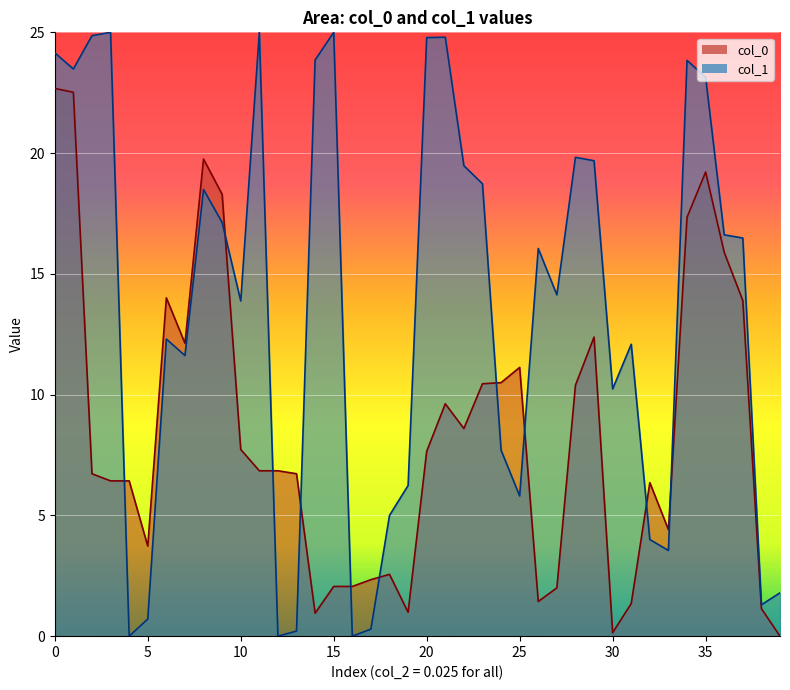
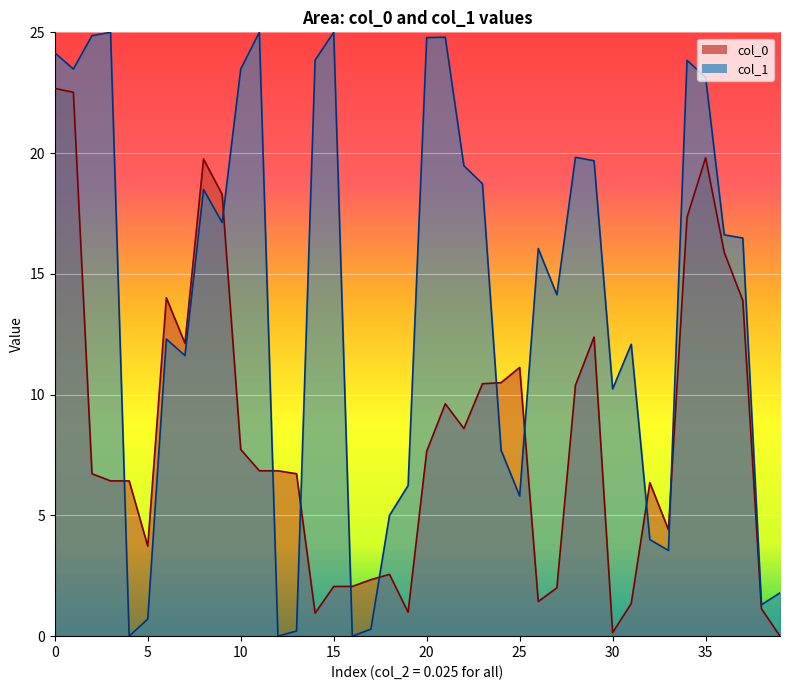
col_1, 10: 13.9 -> 23.5
col_0, 35: 19.2 -> 19.8
